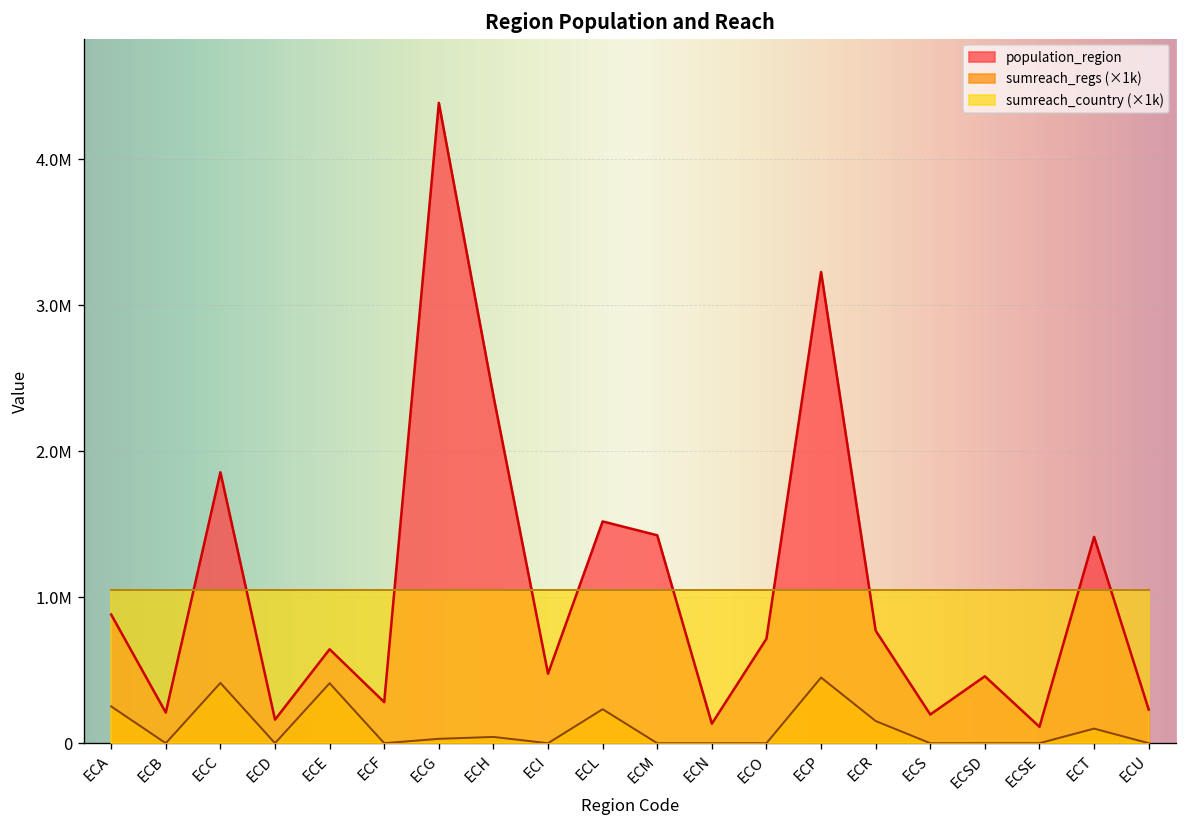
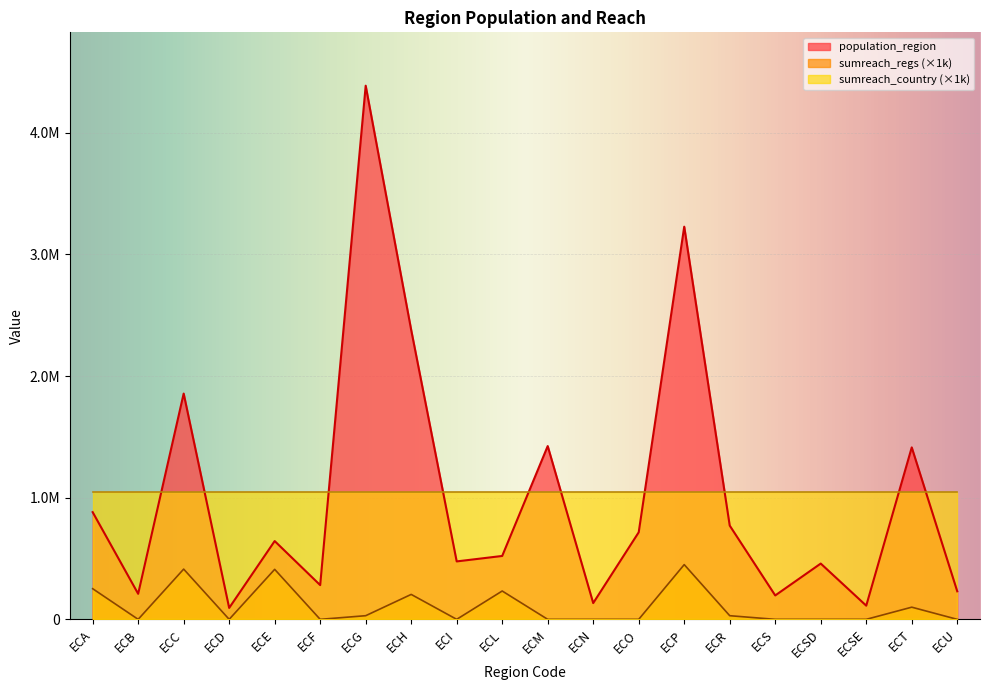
population_region, ECD: 160000 -> 90000
sumreach_regs (×1k), ECH: 40000 -> 210000
population_region, ECL: 1520000 -> 520000
sumreach_regs (×1k), ECR: 150000 -> 30000
